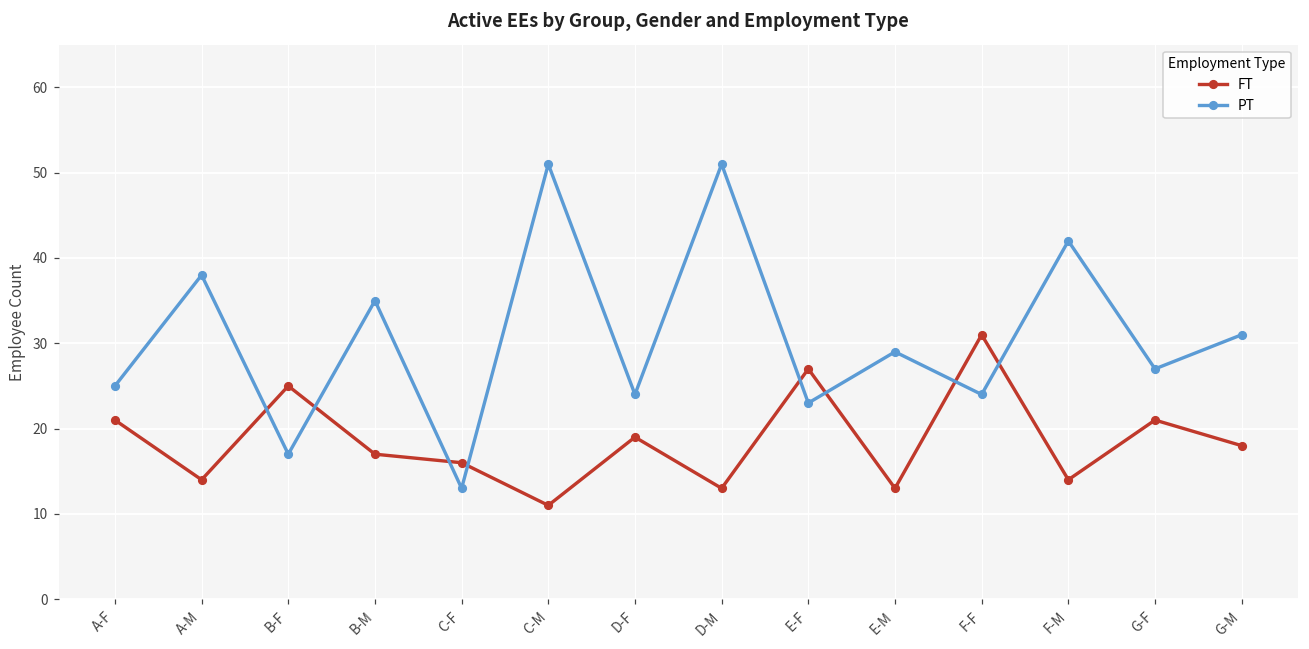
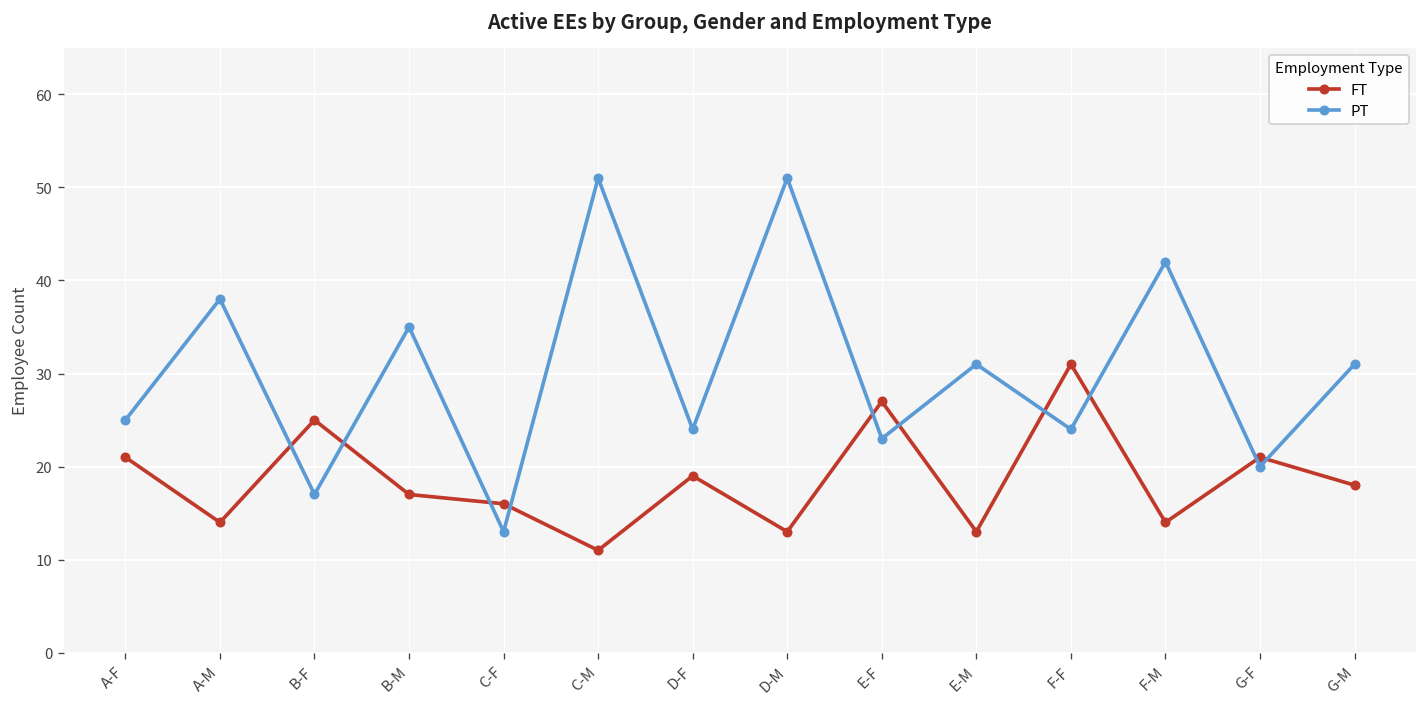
PT, E-M: 29 -> 31
PT, G-F: 27 -> 20
